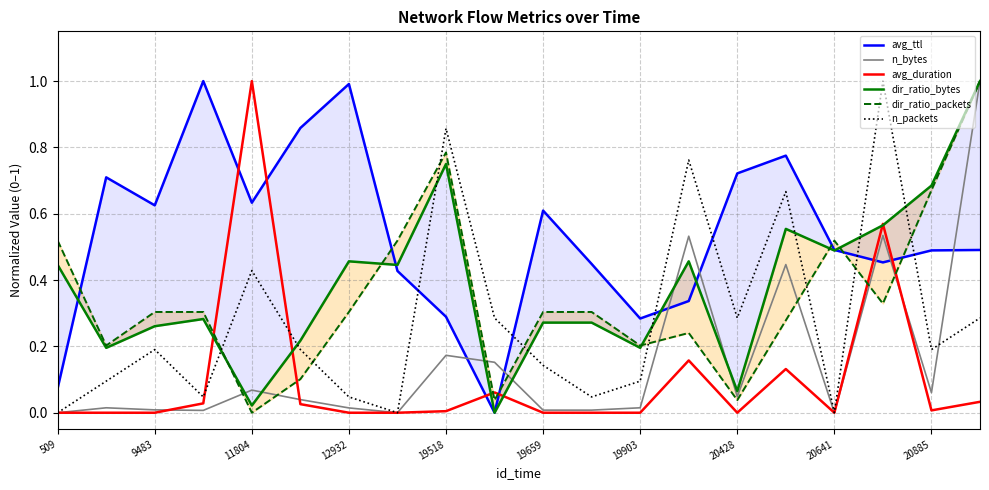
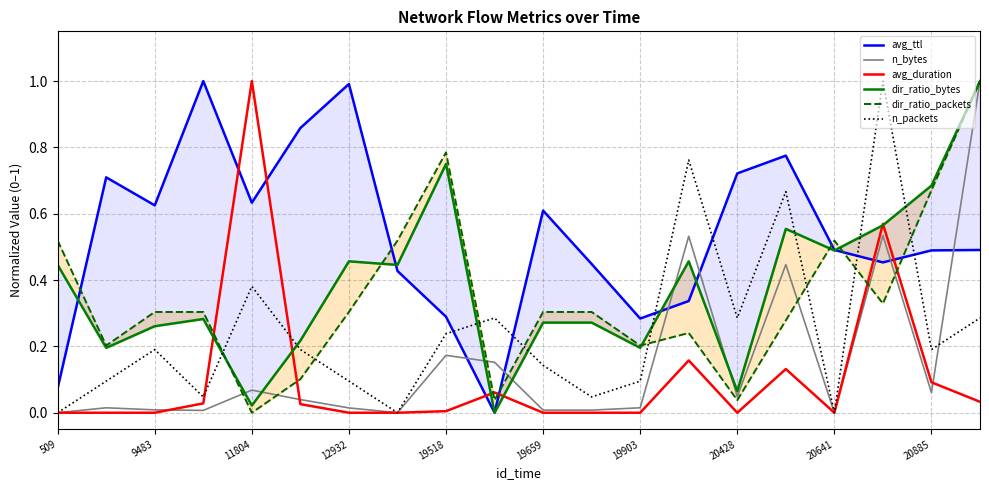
n_packets, 11804: 0.43 -> 0.38
n_packets, 12932: 0.05 -> 0.10
n_packets, 19518: 0.86 -> 0.24
avg_duration, 20885: 0.01 -> 0.09
